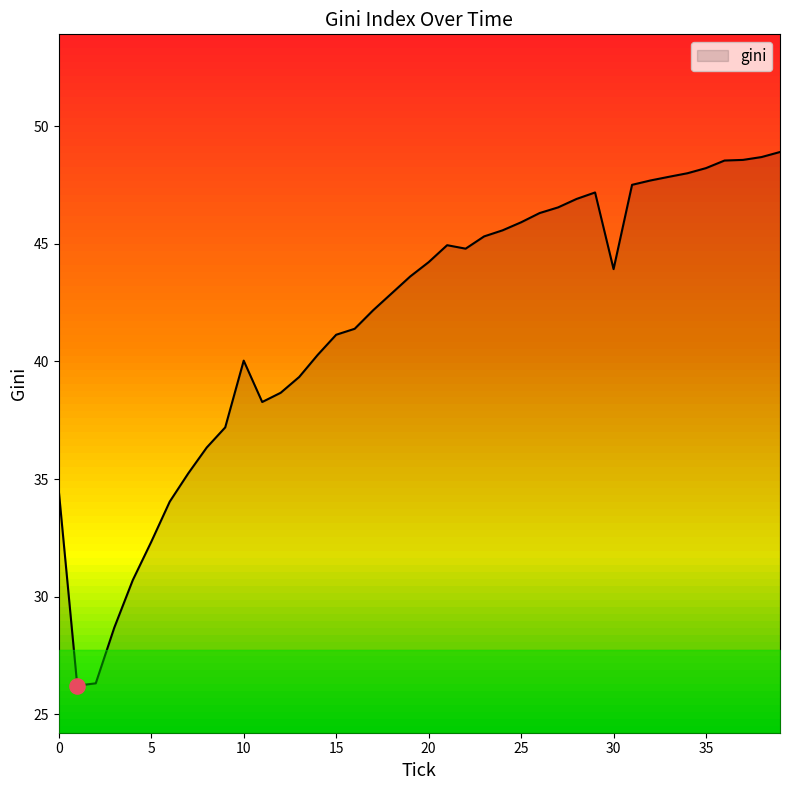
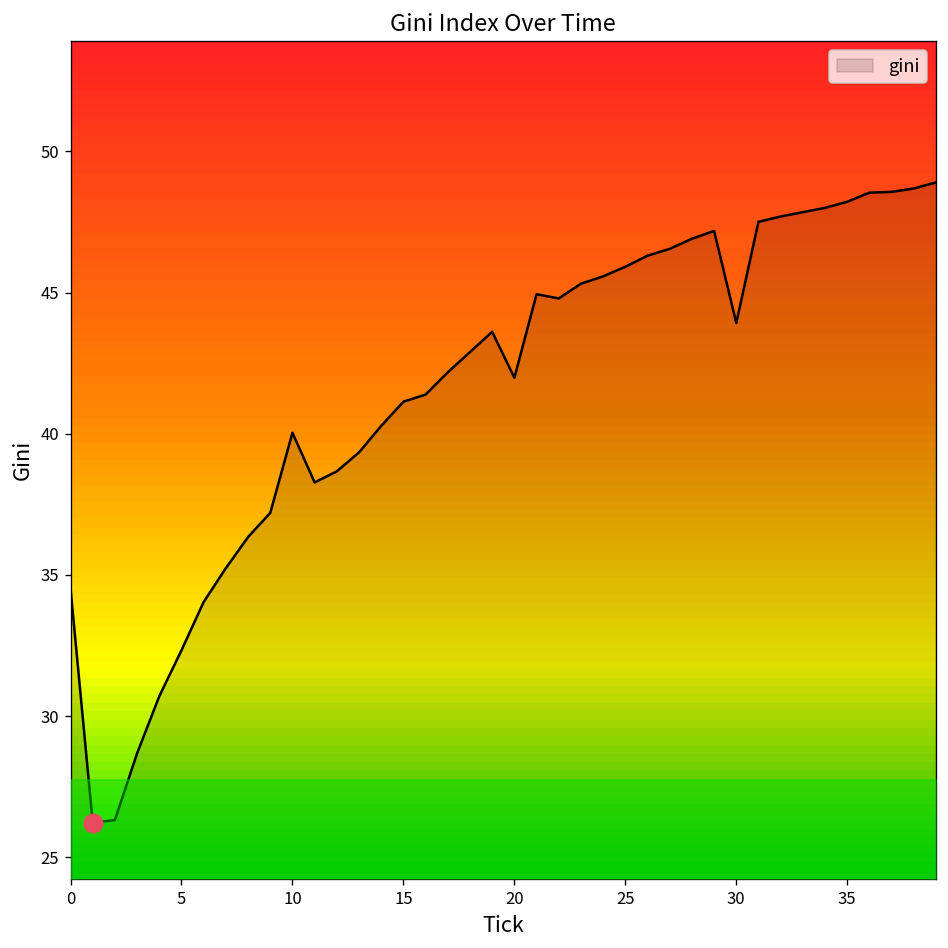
gini, 20: 44.2 -> 42.0
